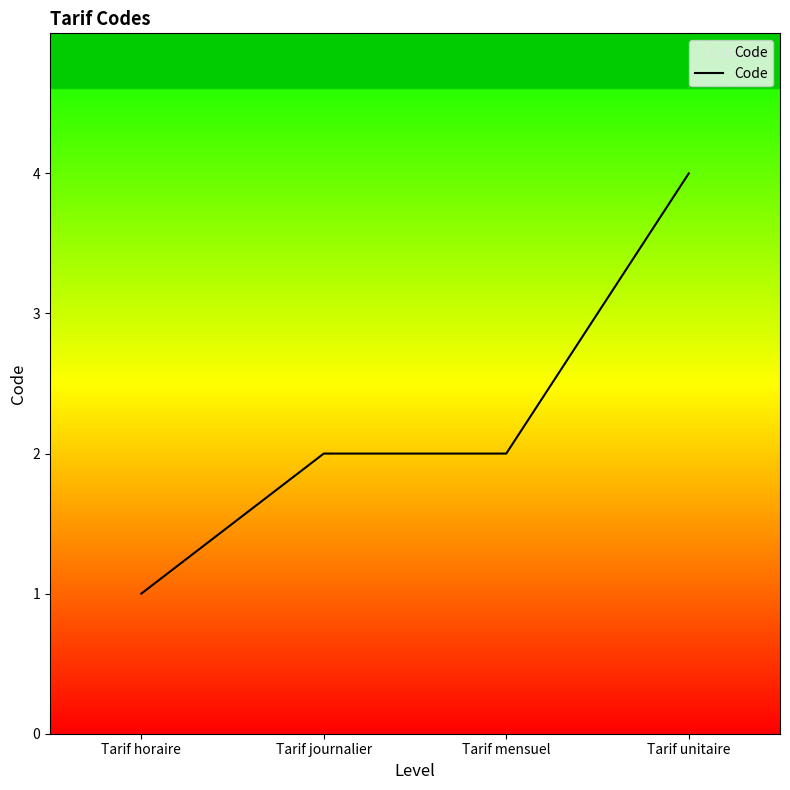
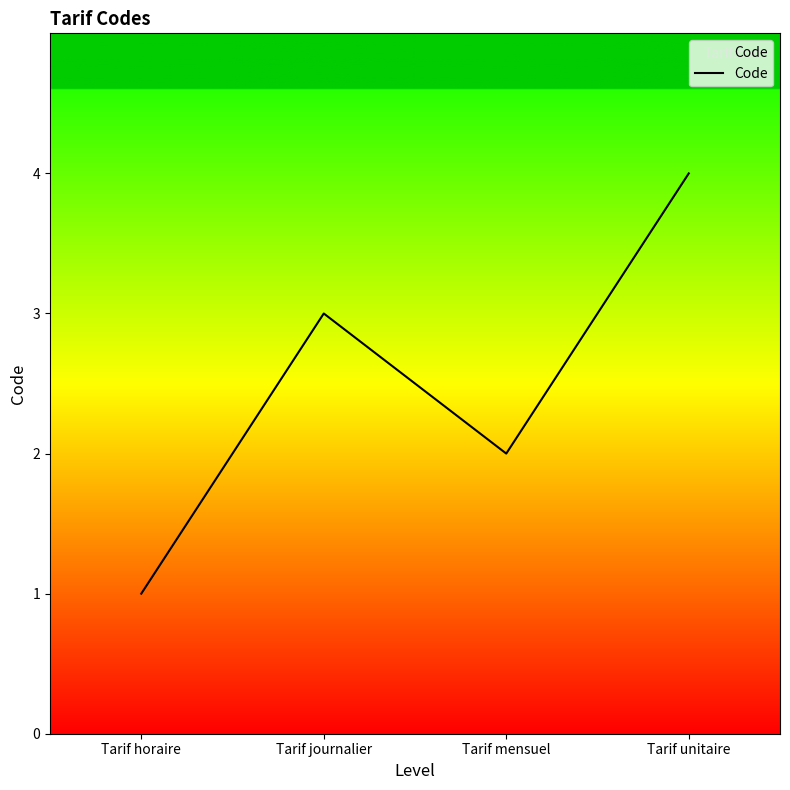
Tarif journalier: 2 -> 3
